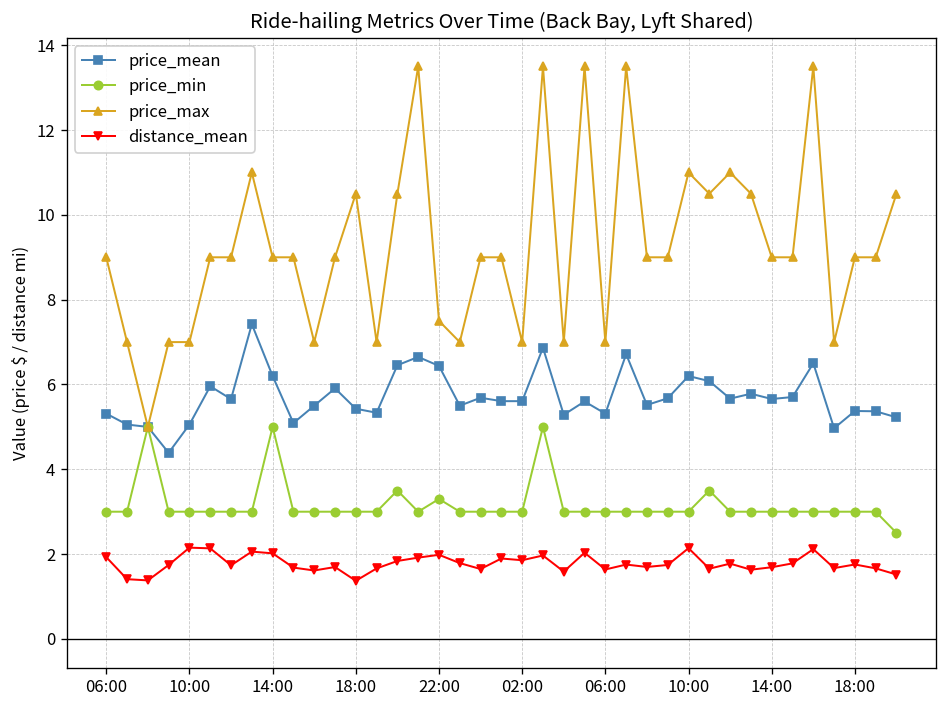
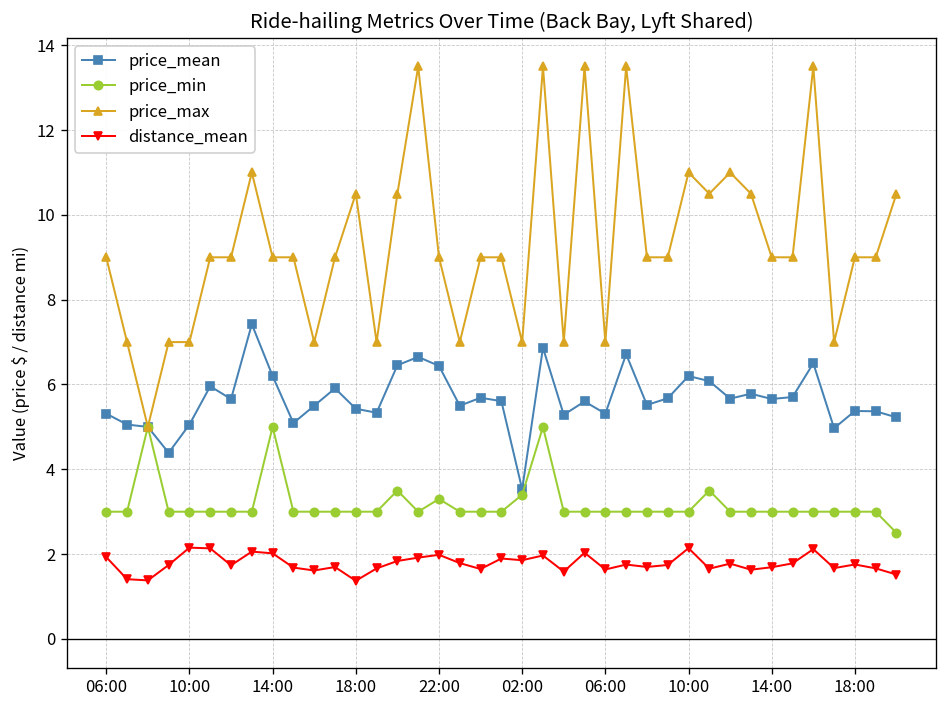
price_max, 22:00: 7.5 -> 9.0
price_mean, 02:00: 5.6 -> 3.5
price_min, 02:00: 3.0 -> 3.4
